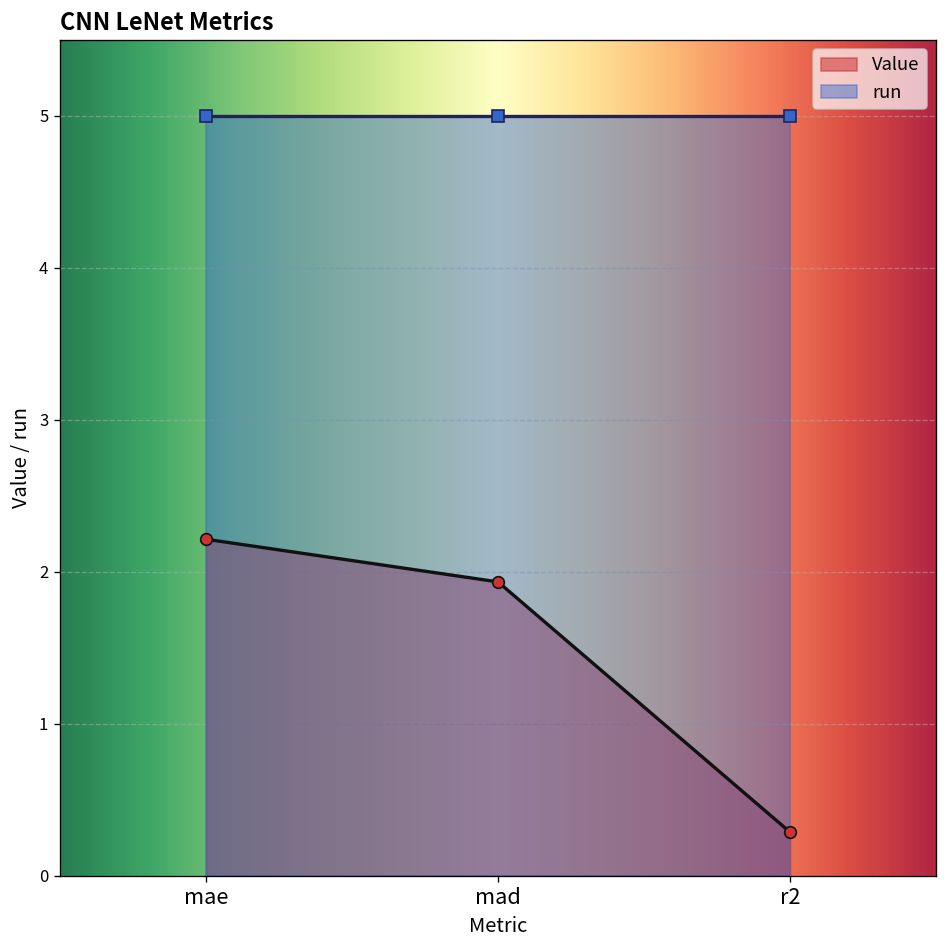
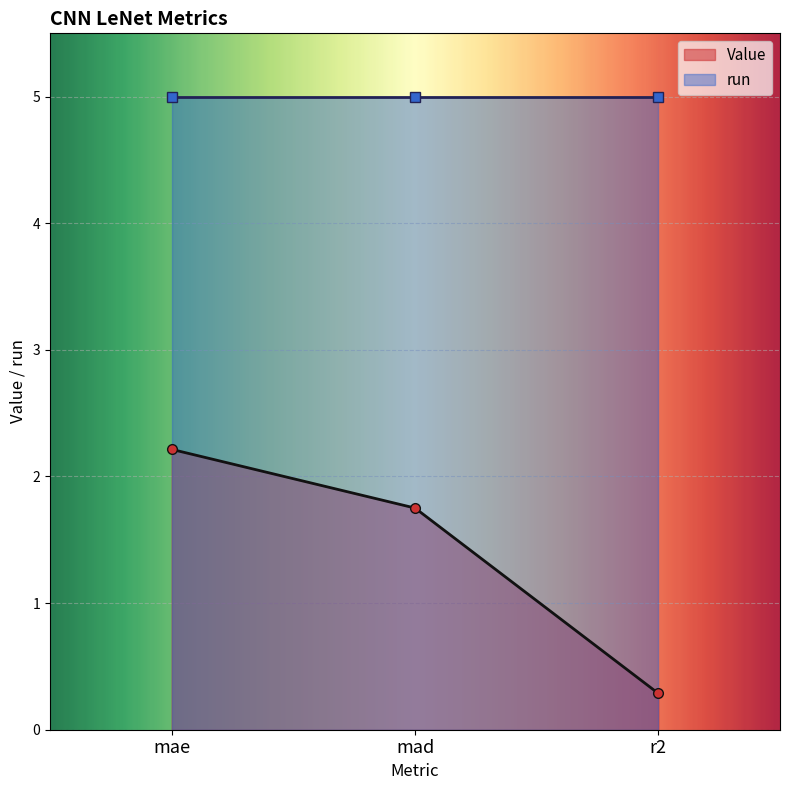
Value, mad: 1.93 -> 1.75
